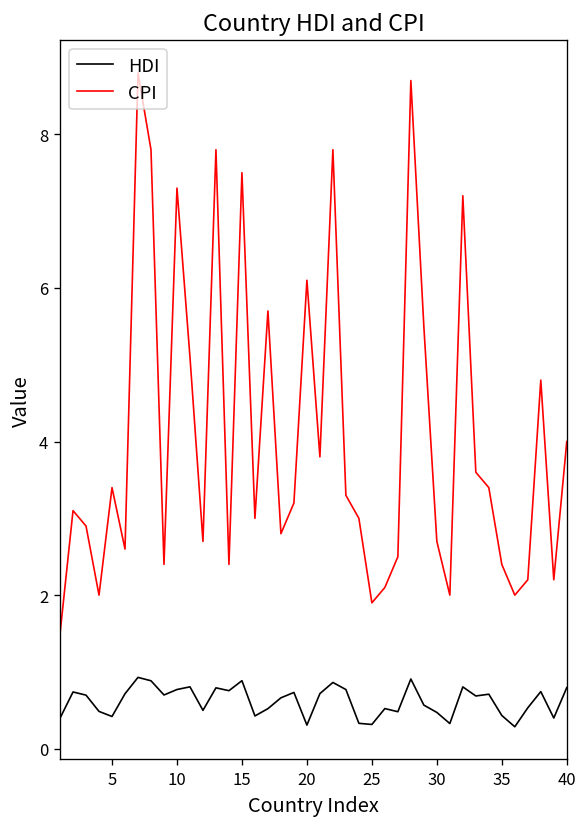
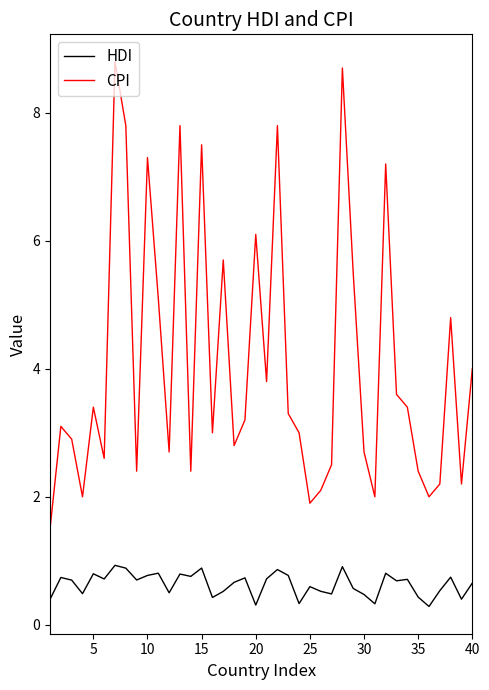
HDI, 5: 0.4 -> 0.8
HDI, 25: 0.3 -> 0.6
HDI, 40: 0.8 -> 0.7
